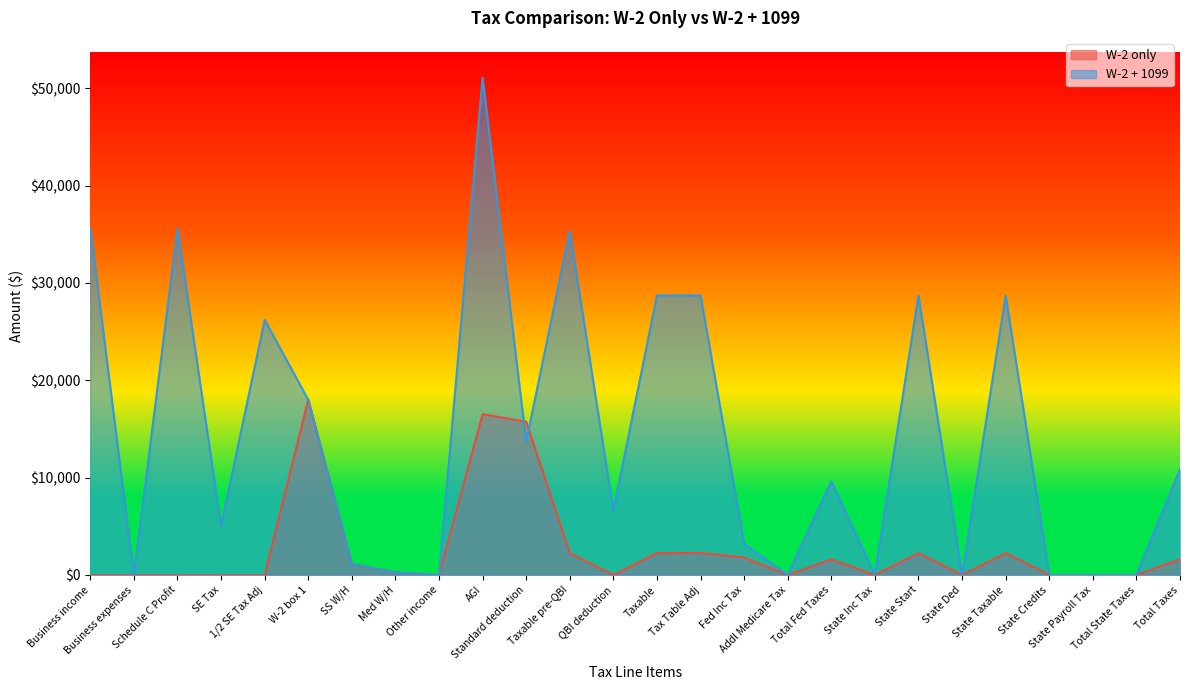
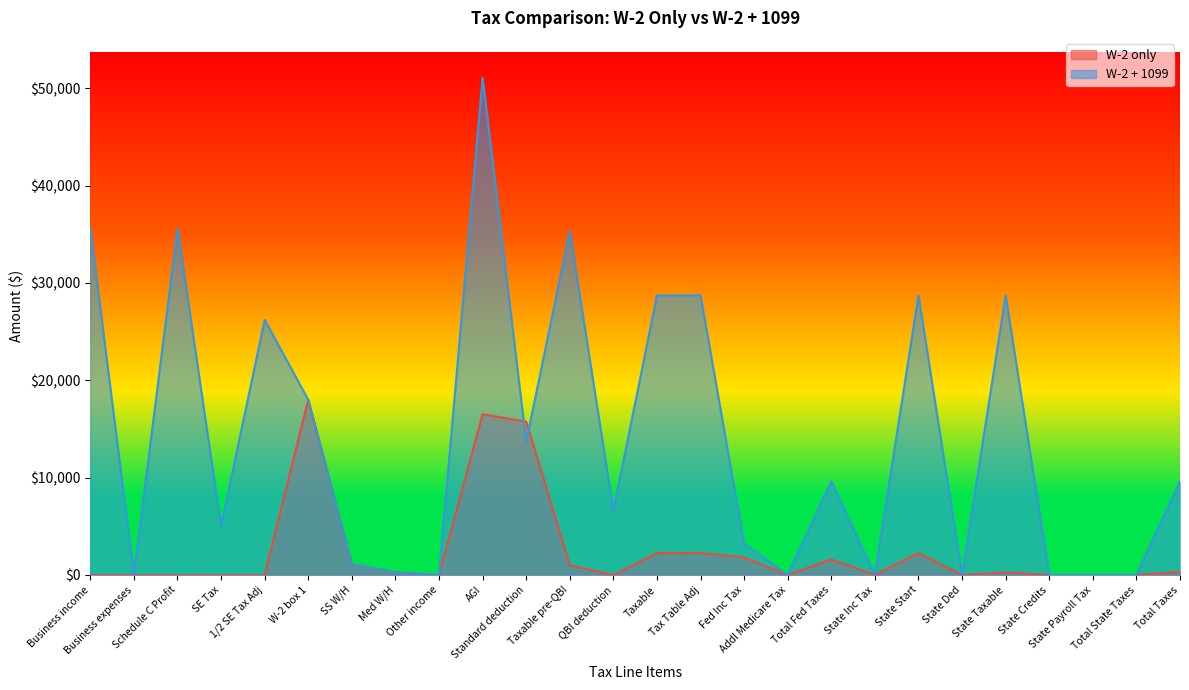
W-2 only, Taxable pre-QBI: $2,000 -> $1,000
W-2 only, State Taxable: $2,000 -> $0
W-2 only, Total Taxes: $2,000 -> $0
W-2 + 1099, Total Taxes: $11,000 -> $10,000
